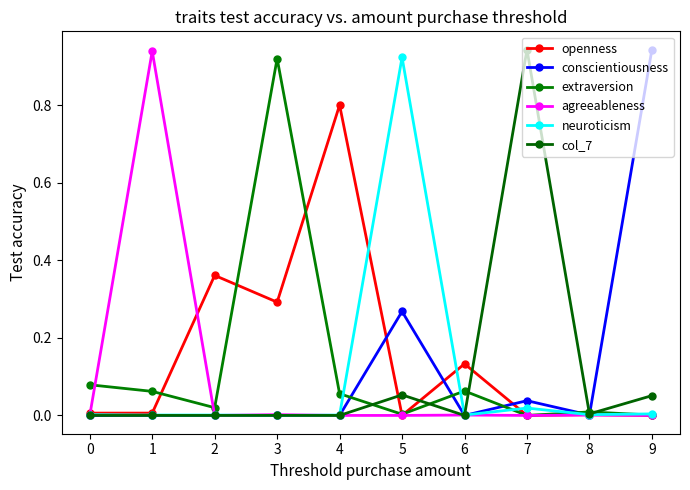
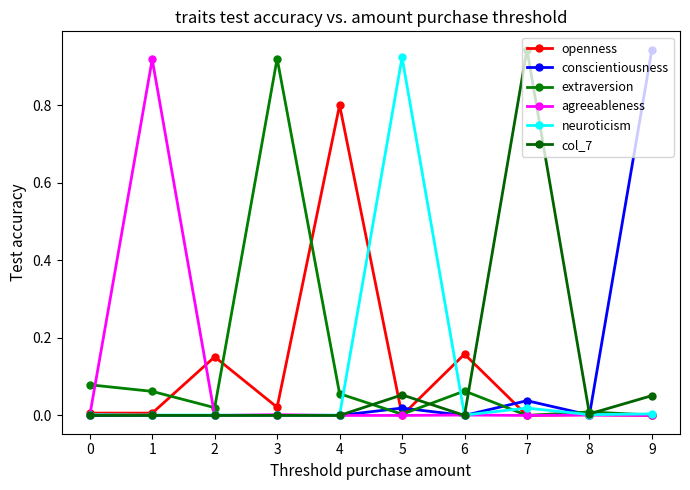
agreeableness, 1: 0.94 -> 0.92
openness, 2: 0.36 -> 0.15
openness, 3: 0.29 -> 0.02
conscientiousness, 5: 0.27 -> 0.02
openness, 6: 0.13 -> 0.16
